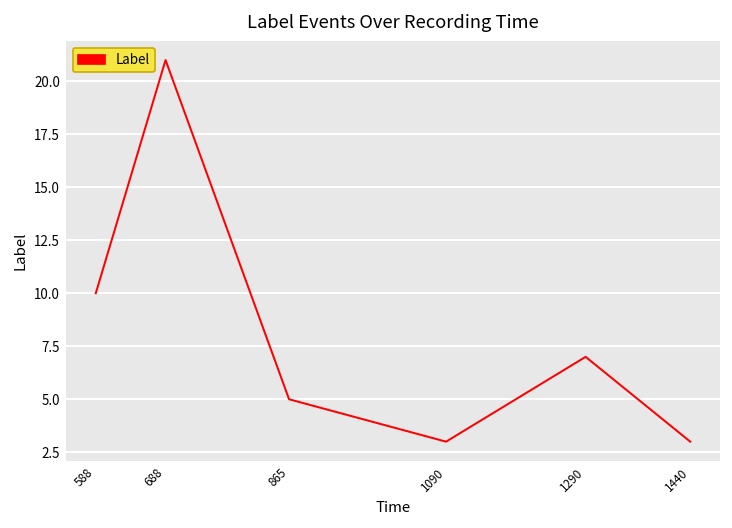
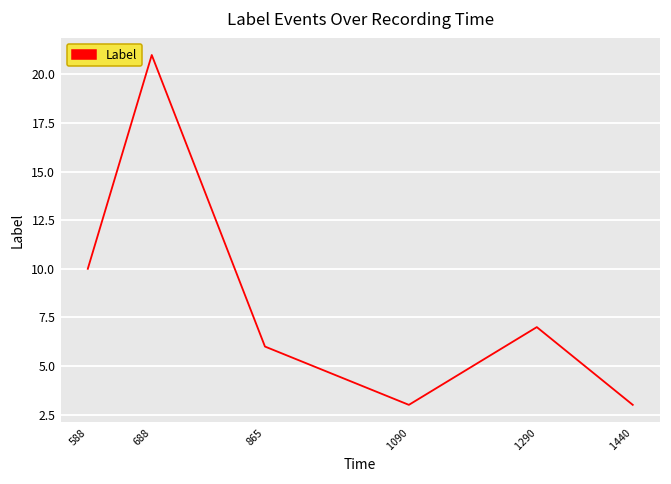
865: 5 -> 6
